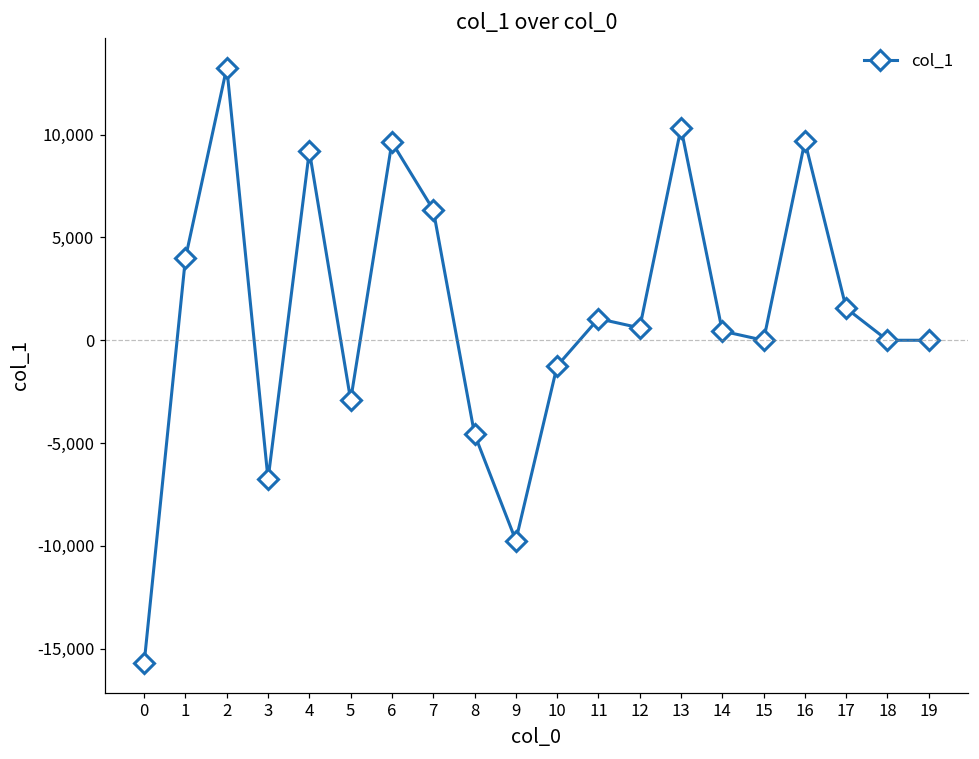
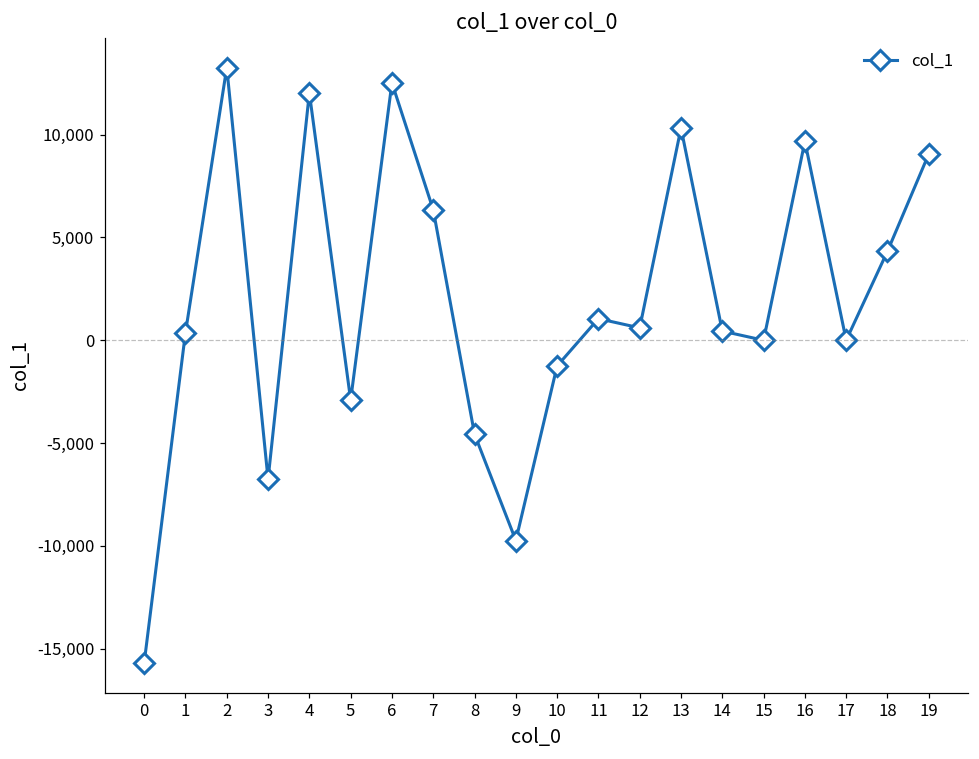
1: 4,000 -> 400
4: 9,200 -> 12,000
6: 9,600 -> 12,500
17: 1,600 -> 0
18: 0 -> 4,300
19: 0 -> 9,100
